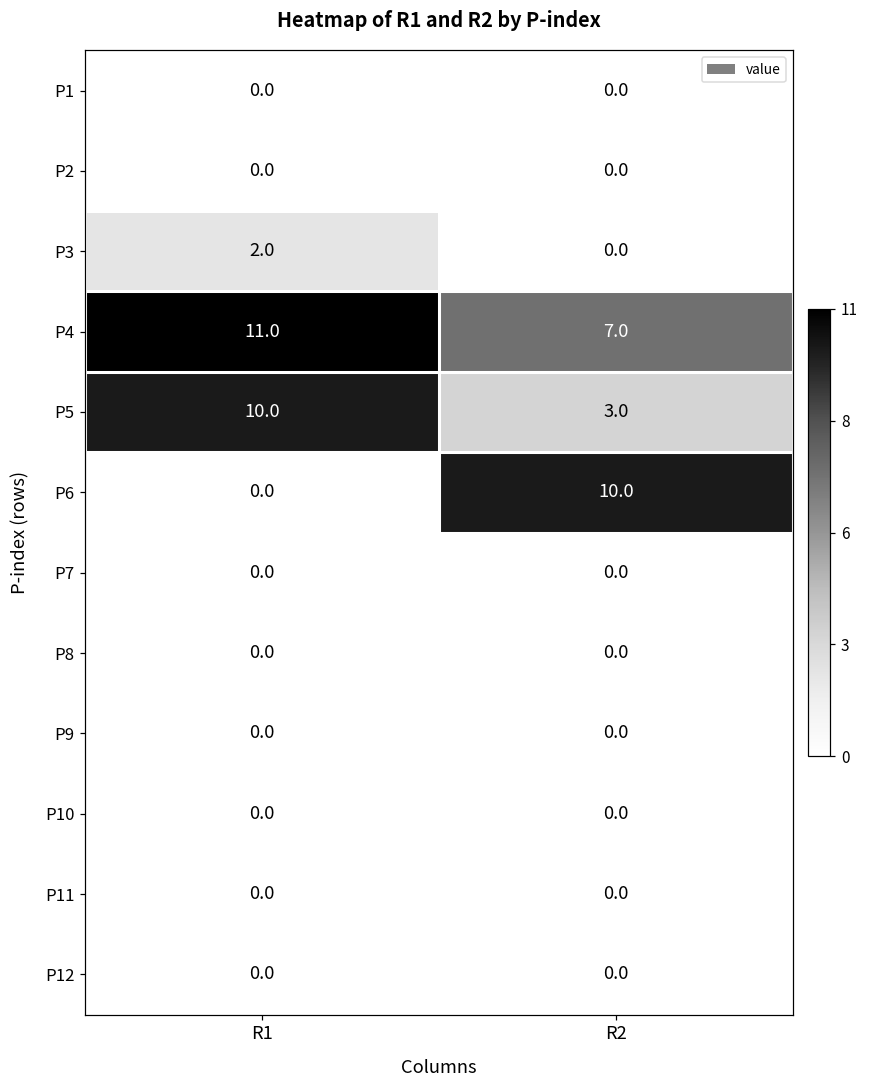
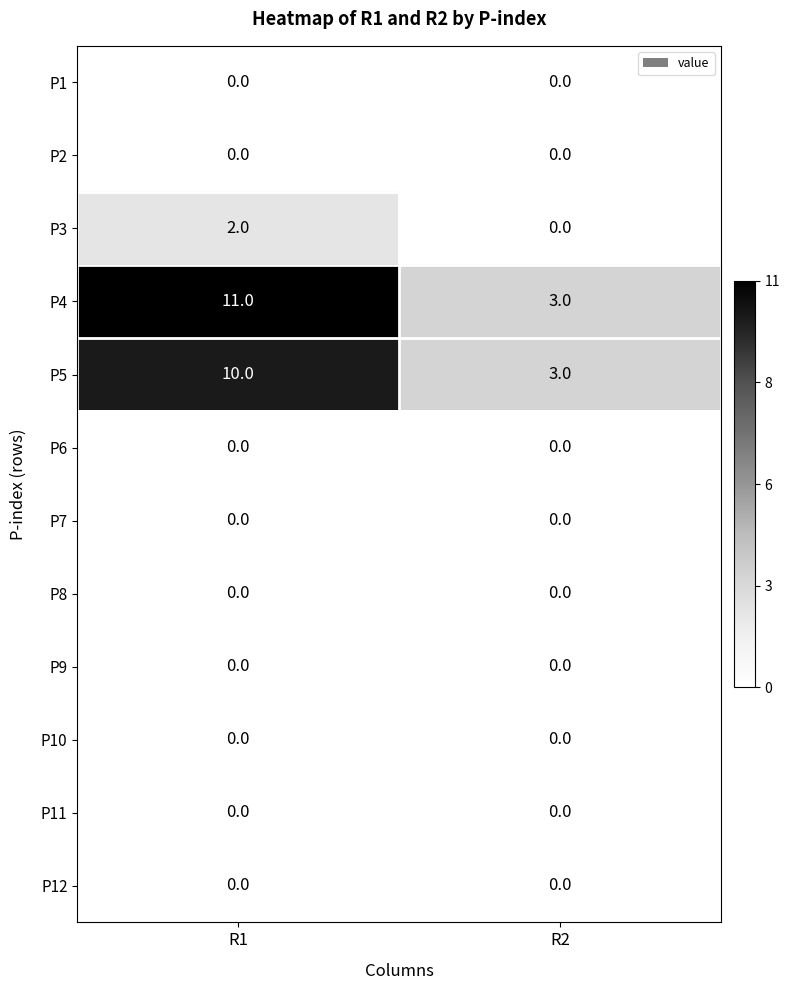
P4, R2: 7.0 -> 3.0
P6, R2: 10.0 -> 0.0
